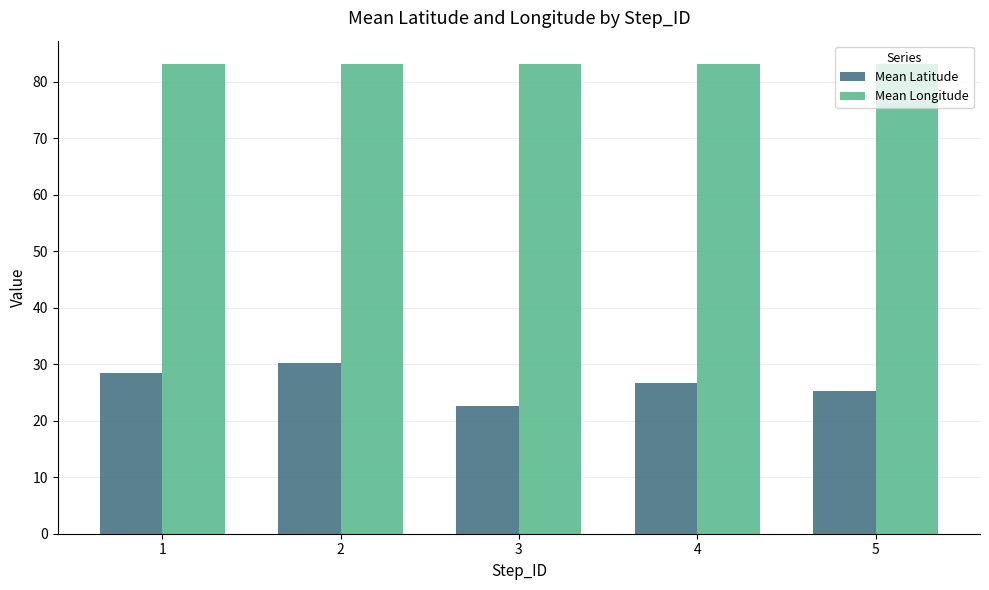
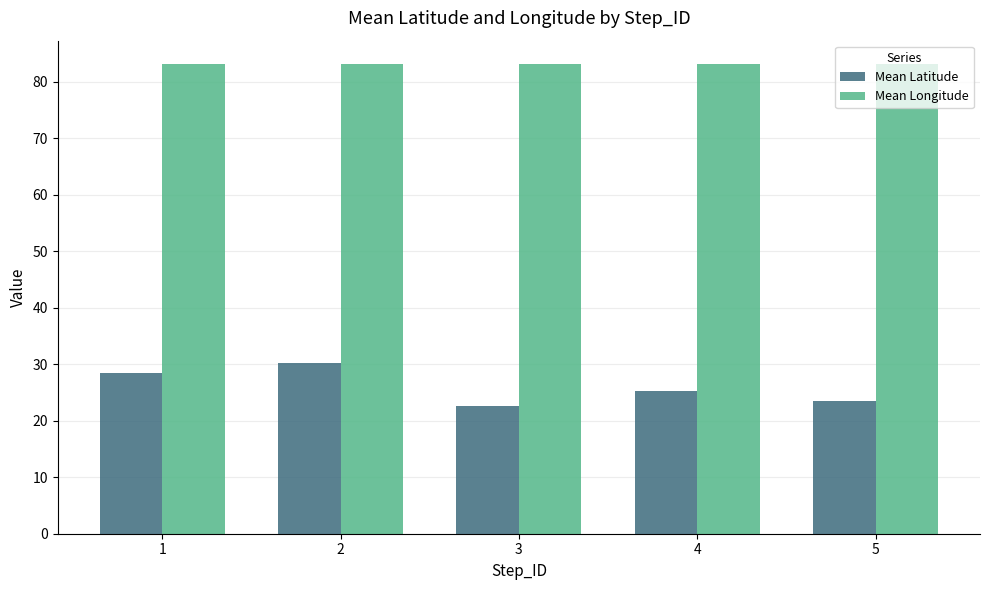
Mean Latitude, 4: 27 -> 25
Mean Latitude, 5: 25 -> 23
